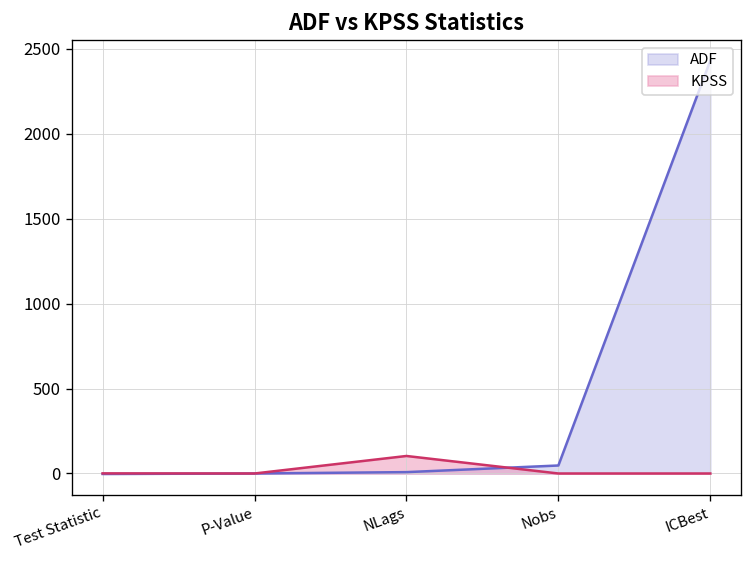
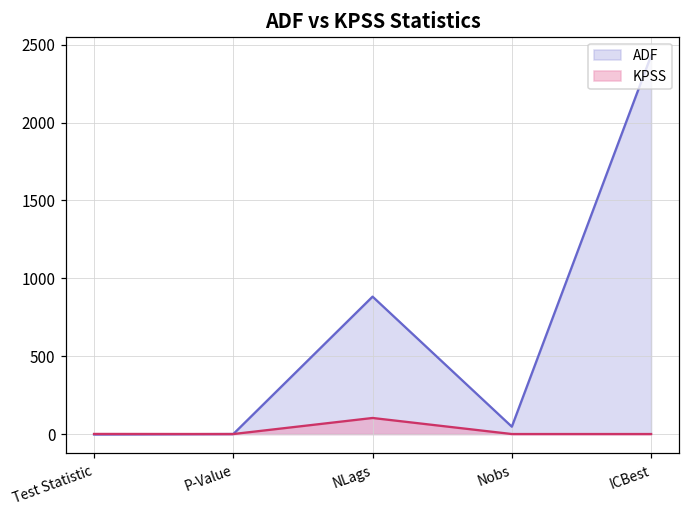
ADF, NLags: 10 -> 880
